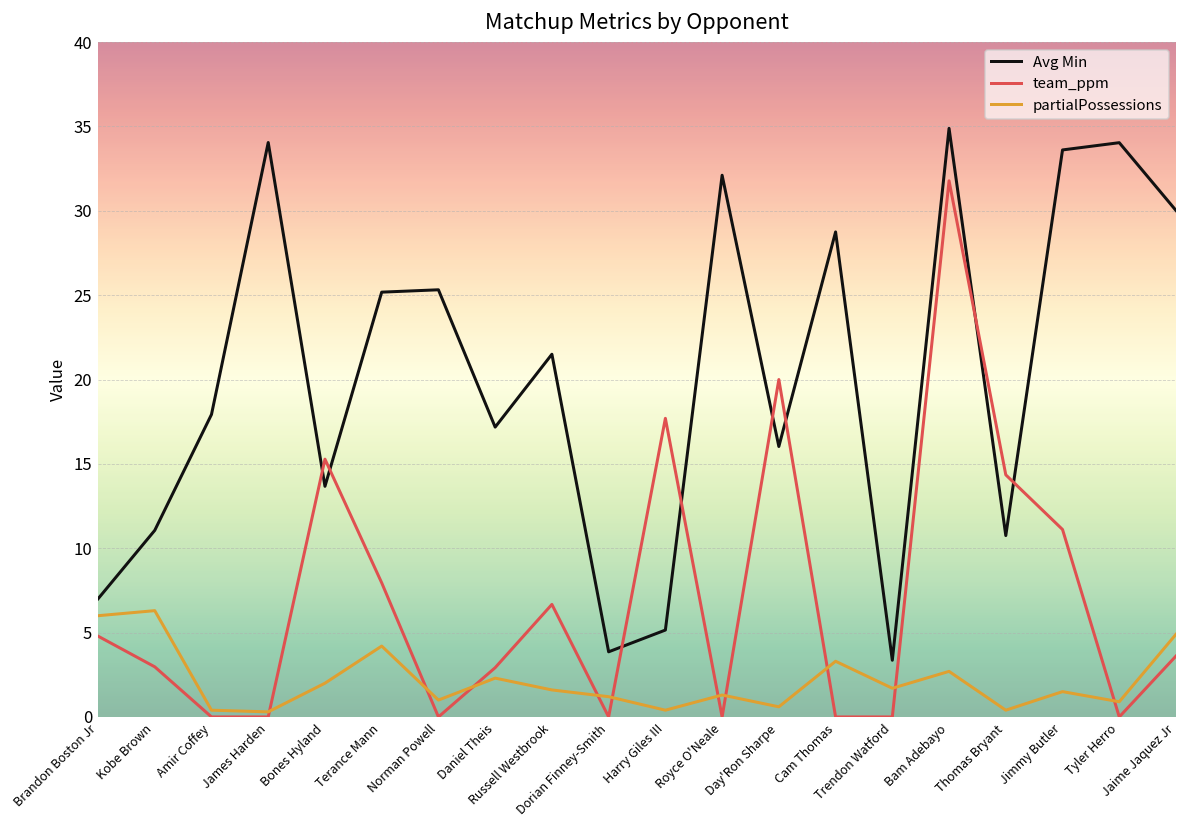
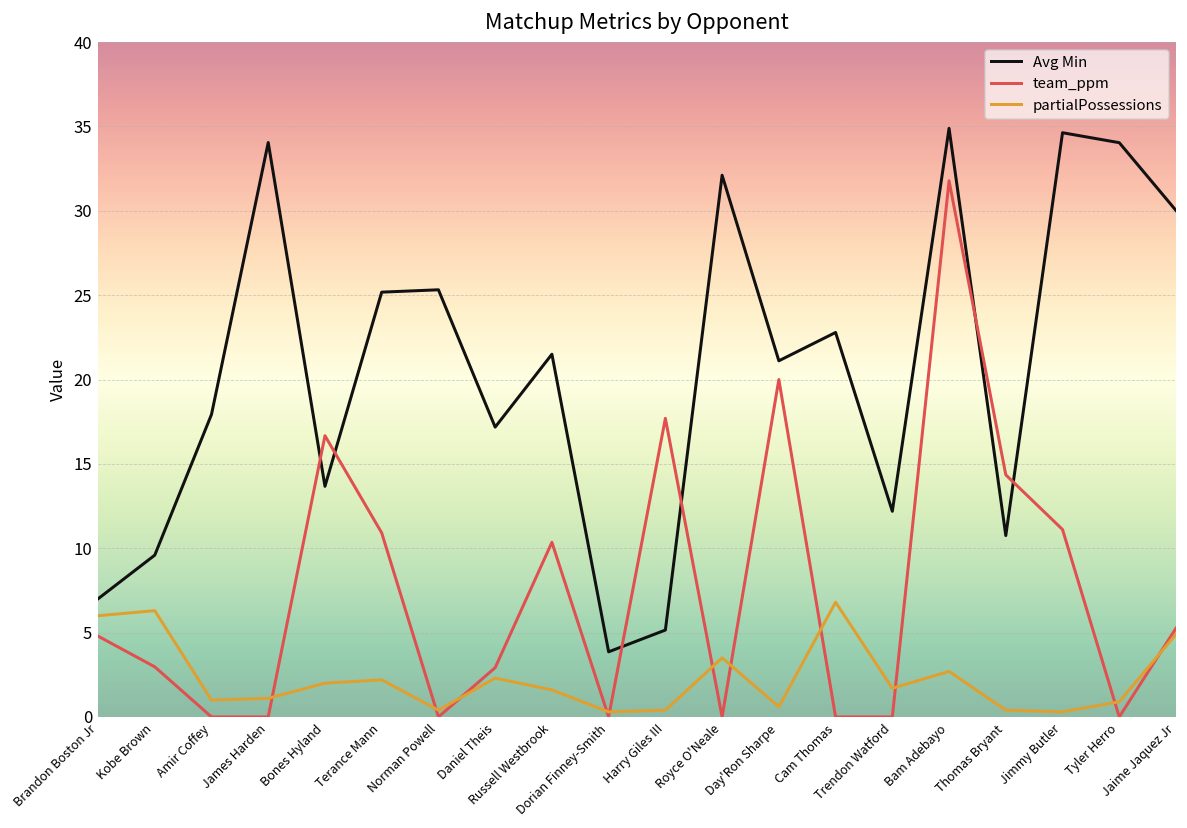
Avg Min, Kobe Brown: 11.1 -> 9.6
partialPossessions, Amir Coffey: 0.4 -> 1.0
partialPossessions, James Harden: 0.3 -> 1.1
team_ppm, Bones Hyland: 15.3 -> 16.7
team_ppm, Terance Mann: 8.0 -> 10.9
partialPossessions, Terance Mann: 4.2 -> 2.2
partialPossessions, Norman Powell: 1.0 -> 0.4
team_ppm, Russell Westbrook: 6.7 -> 10.4
partialPossessions, Dorian Finney-Smith: 1.2 -> 0.3
partialPossessions, Royce O'Neale: 1.3 -> 3.5
Avg Min, Day'Ron Sharpe: 16.0 -> 21.1
Avg Min, Cam Thomas: 28.8 -> 22.8
partialPossessions, Cam Thomas: 3.3 -> 6.8
Avg Min, Trendon Watford: 3.4 -> 12.2
Avg Min, Jimmy Butler: 33.6 -> 34.6
partialPossessions, Jimmy Butler: 1.5 -> 0.3
team_ppm, Jaime Jaquez Jr: 3.6 -> 5.3
